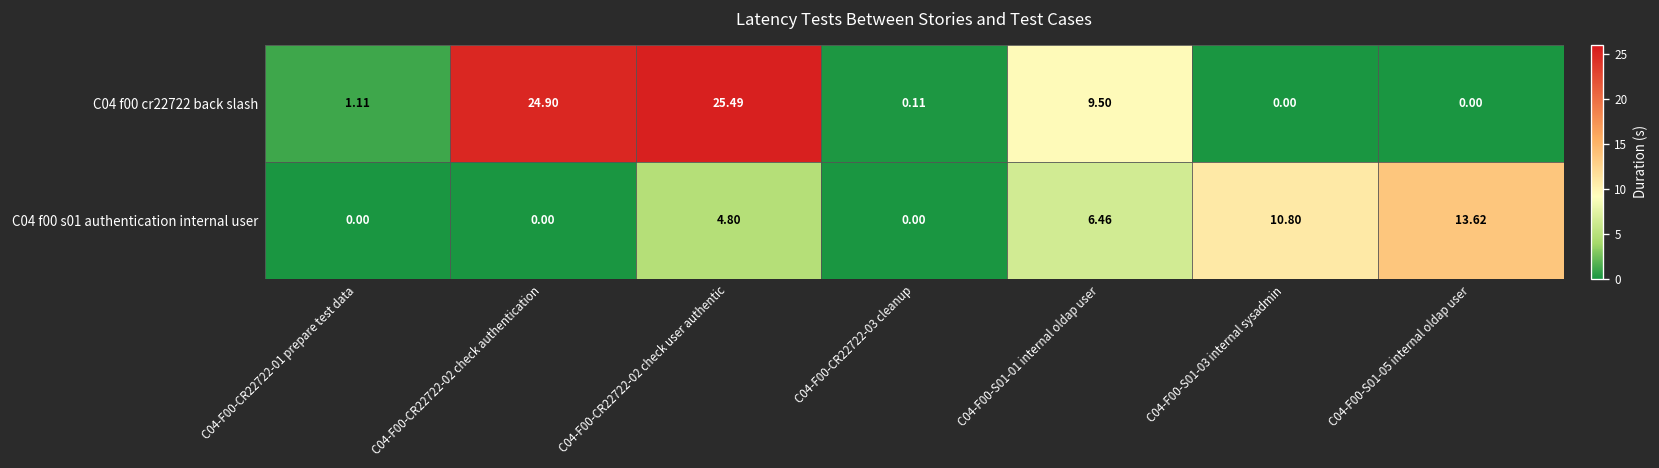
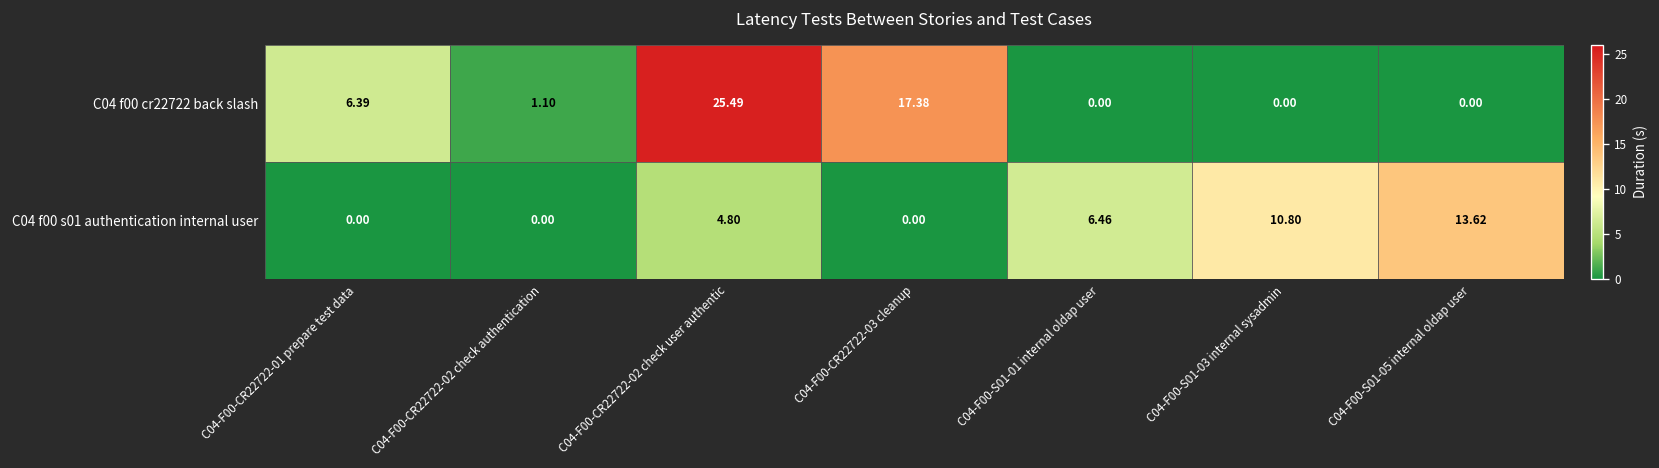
C04 f00 cr22722 back slash, C04-F00-CR22722-01 prepare test data: 1.11 -> 6.39
C04 f00 cr22722 back slash, C04-F00-CR22722-02 check authentication: 24.90 -> 1.10
C04 f00 cr22722 back slash, C04-F00-CR22722-03 cleanup: 0.11 -> 17.38
C04 f00 cr22722 back slash, C04-F00-S01-01 internal oldap user: 9.50 -> 0.00
